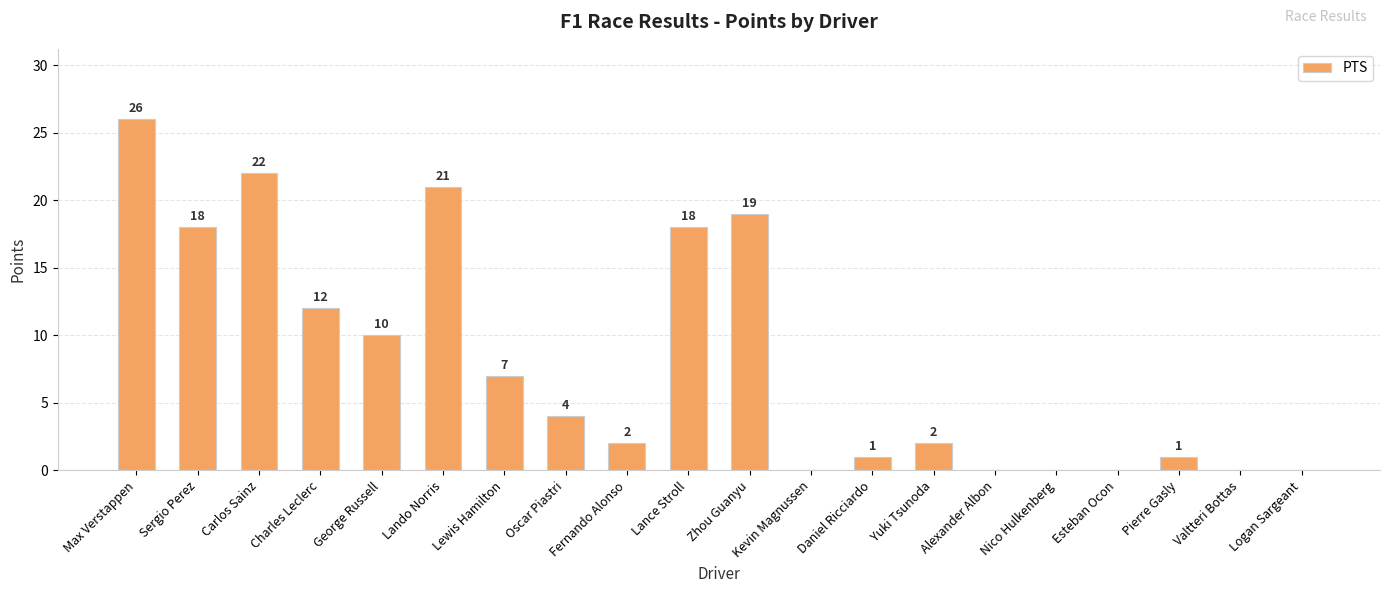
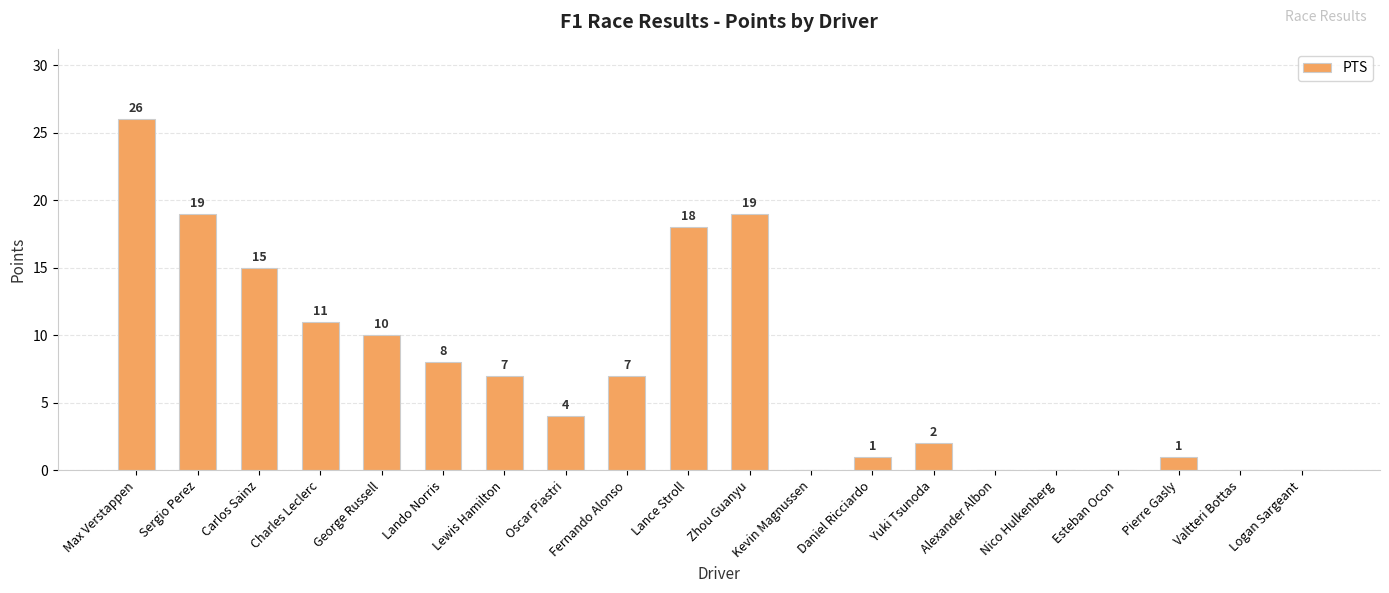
Sergio Perez: 18 -> 19
Carlos Sainz: 22 -> 15
Charles Leclerc: 12 -> 11
Lando Norris: 21 -> 8
Fernando Alonso: 2 -> 7
